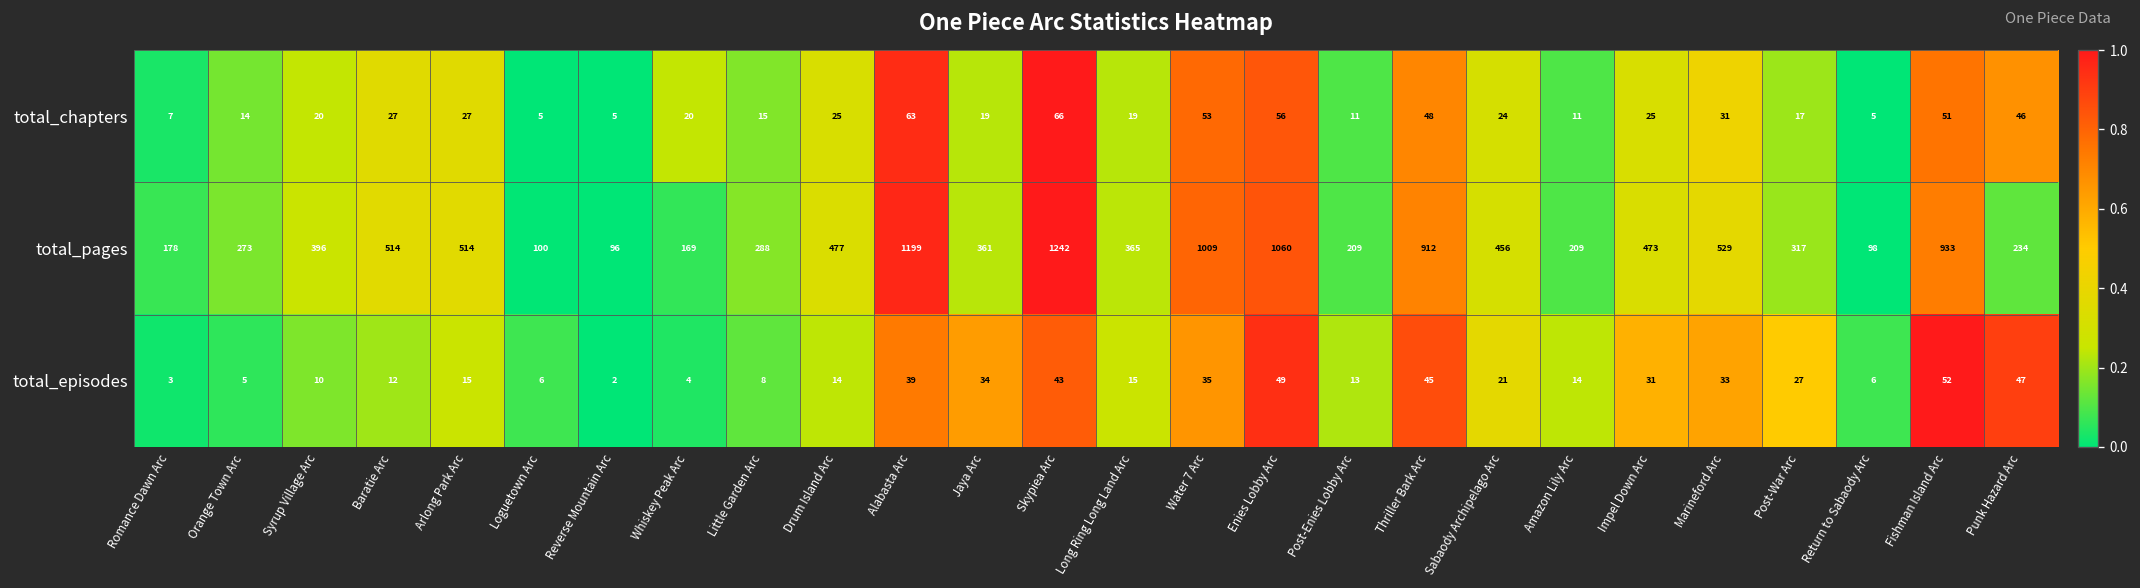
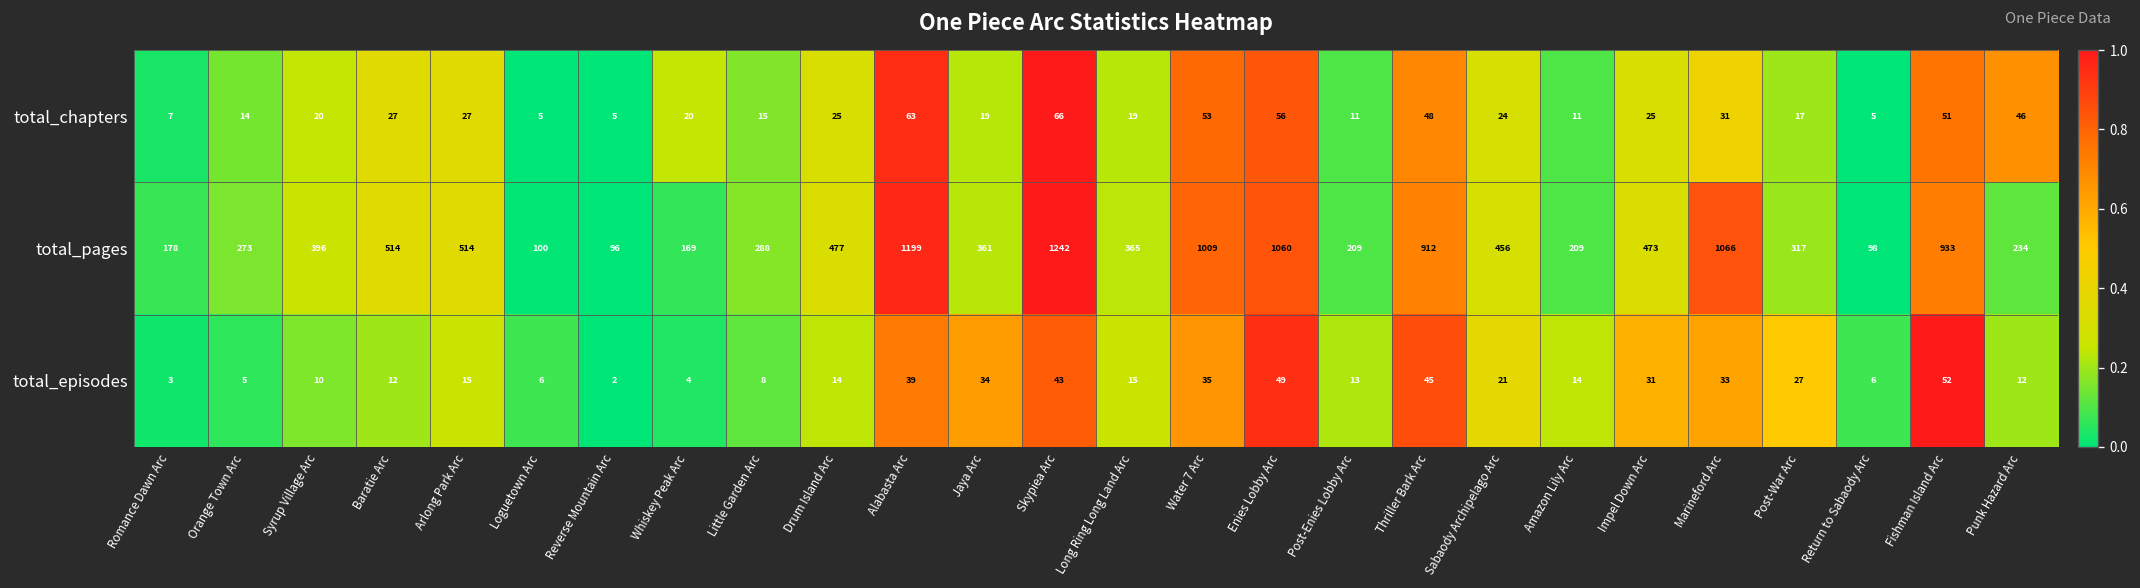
total_pages, Marineford Arc: 529 -> 1066
total_episodes, Punk Hazard Arc: 47 -> 12
